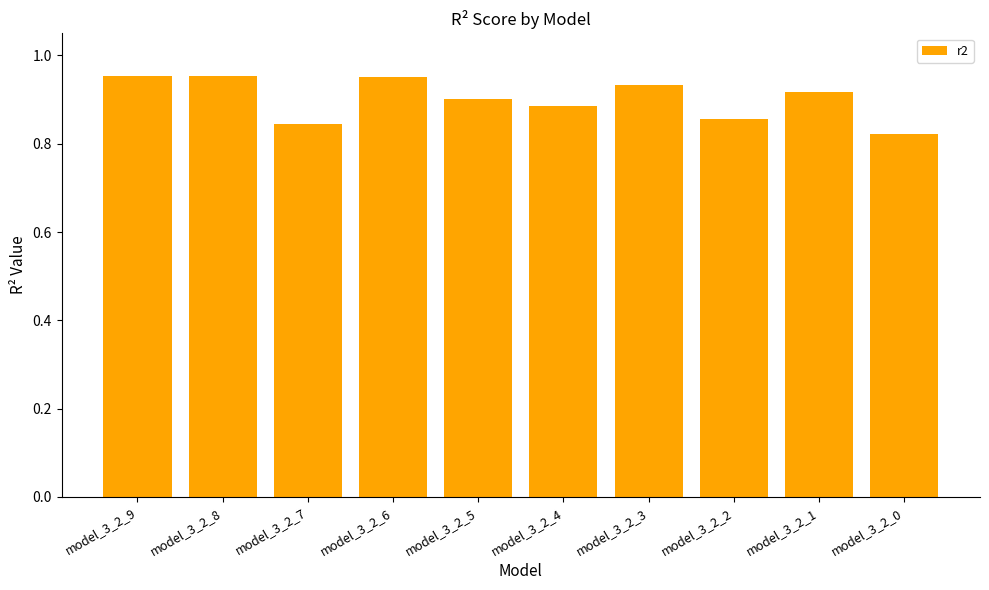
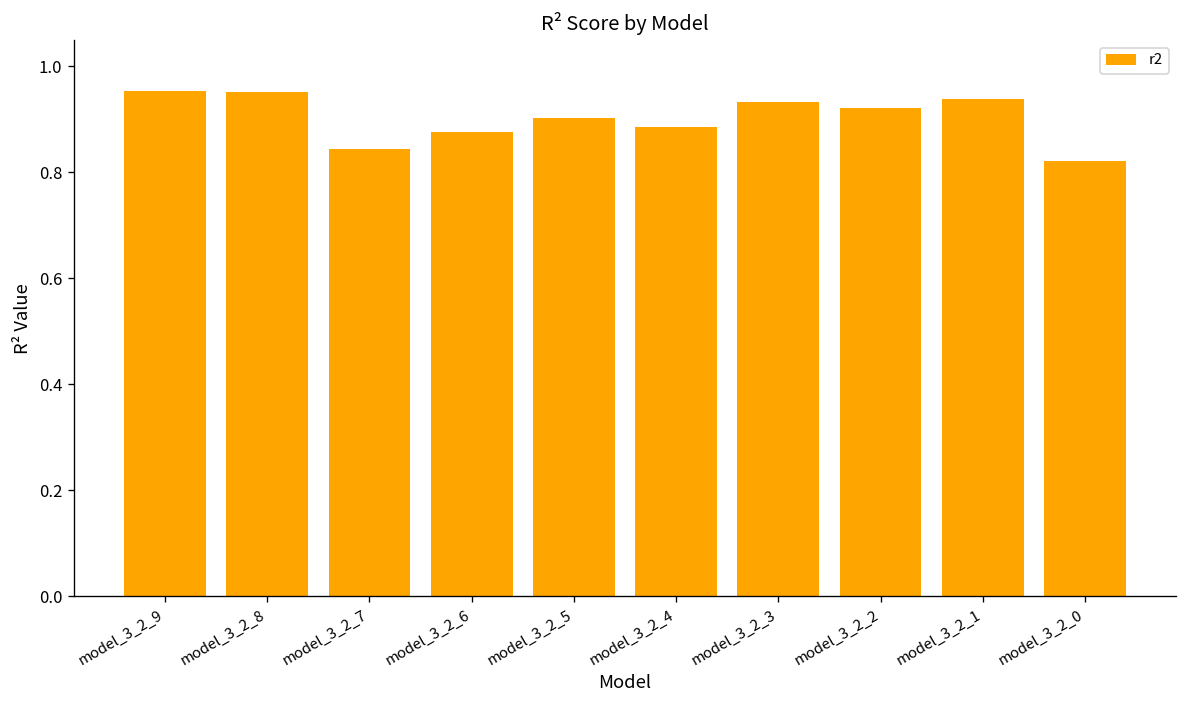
model_3_2_6: 0.95 -> 0.88
model_3_2_2: 0.86 -> 0.92
model_3_2_1: 0.92 -> 0.94
